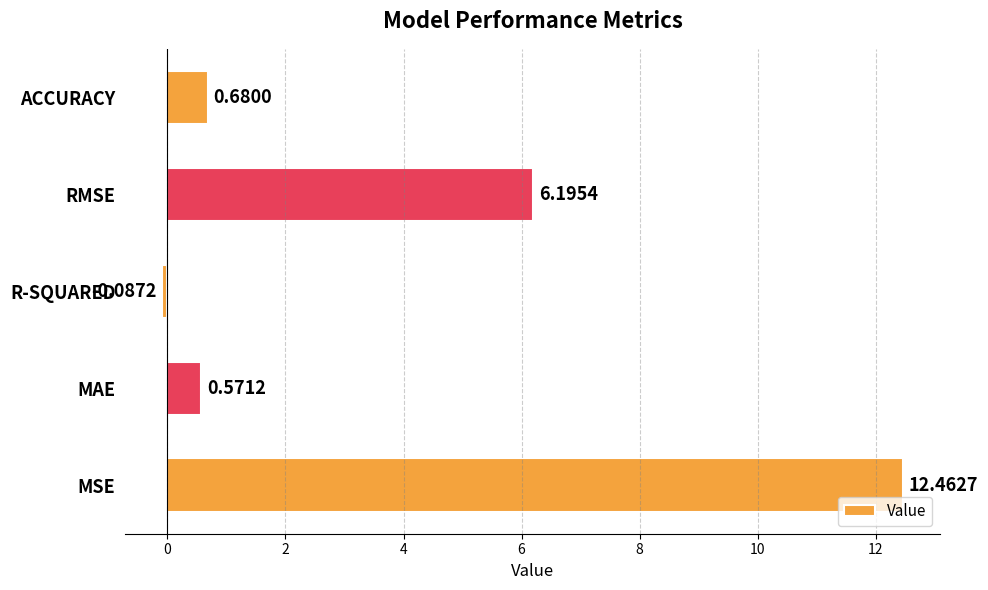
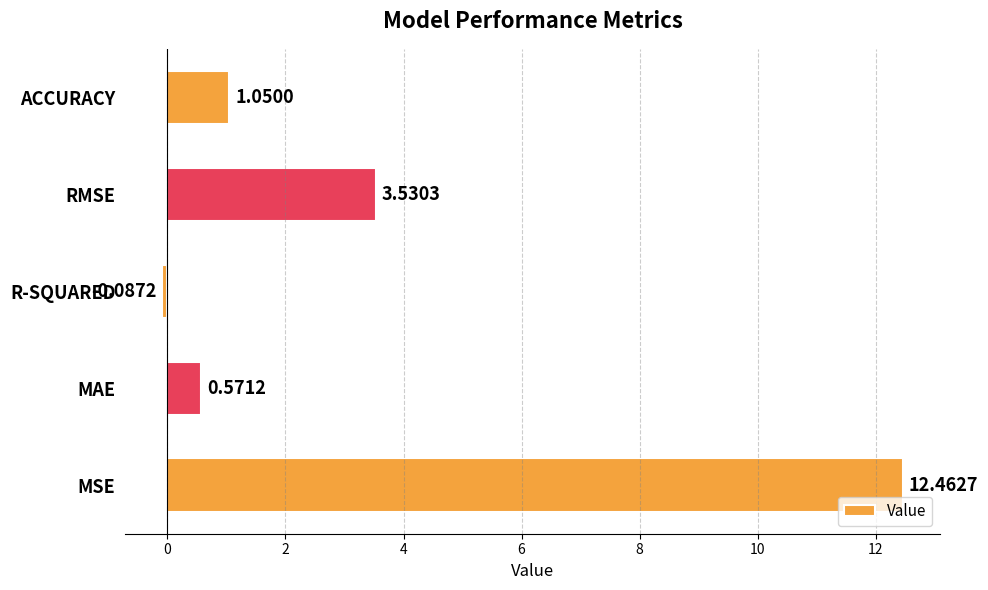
ACCURACY: 0.6800 -> 1.0500
RMSE: 6.1954 -> 3.5303
